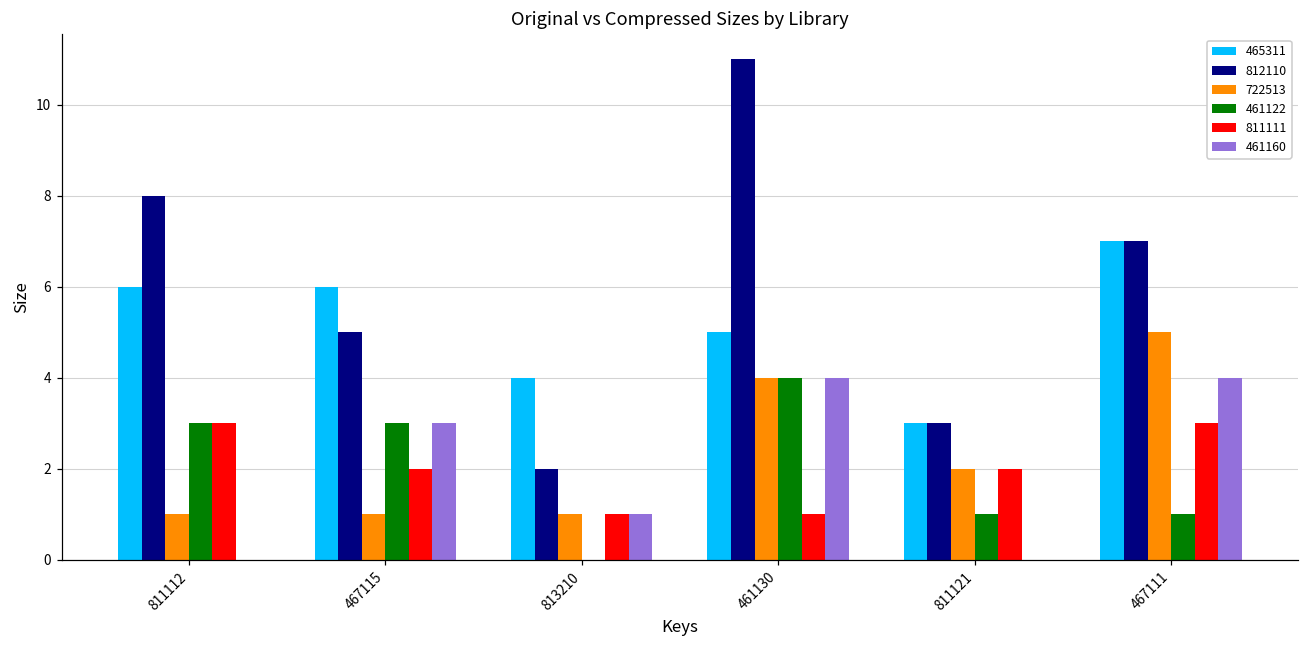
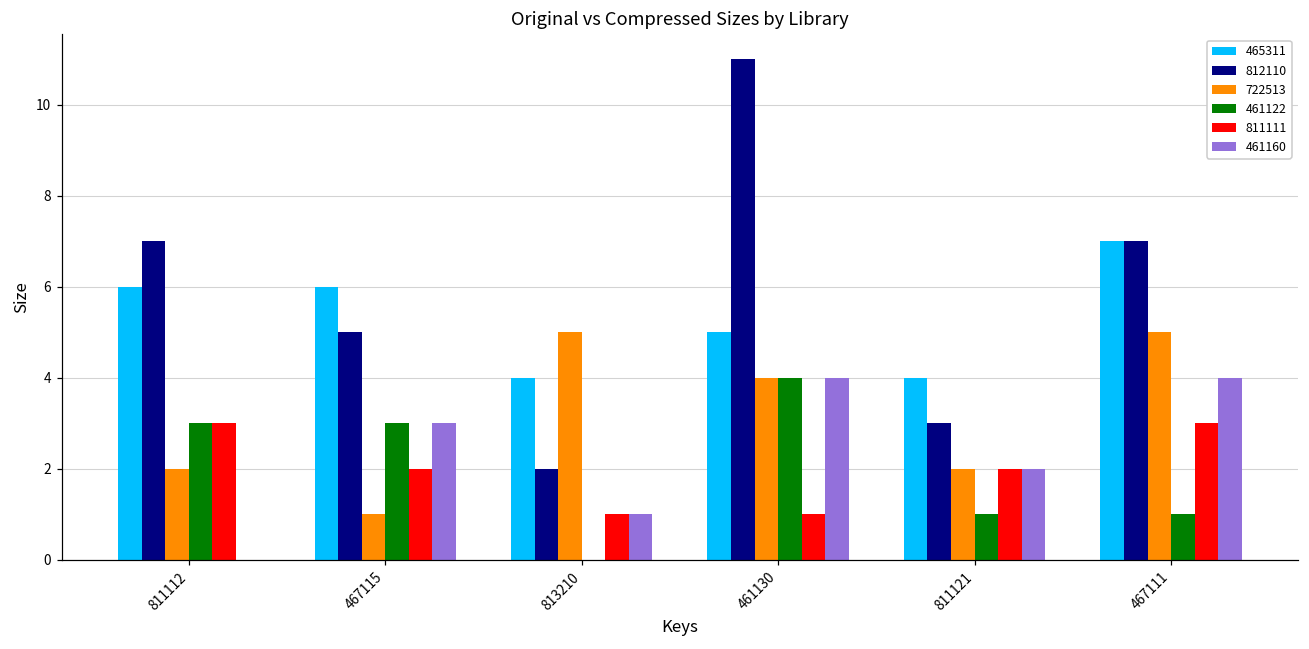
812110, 811112: 8 -> 7
722513, 811112: 1 -> 2
722513, 813210: 1 -> 5
465311, 811121: 3 -> 4
461160, 811121: 0 -> 2
